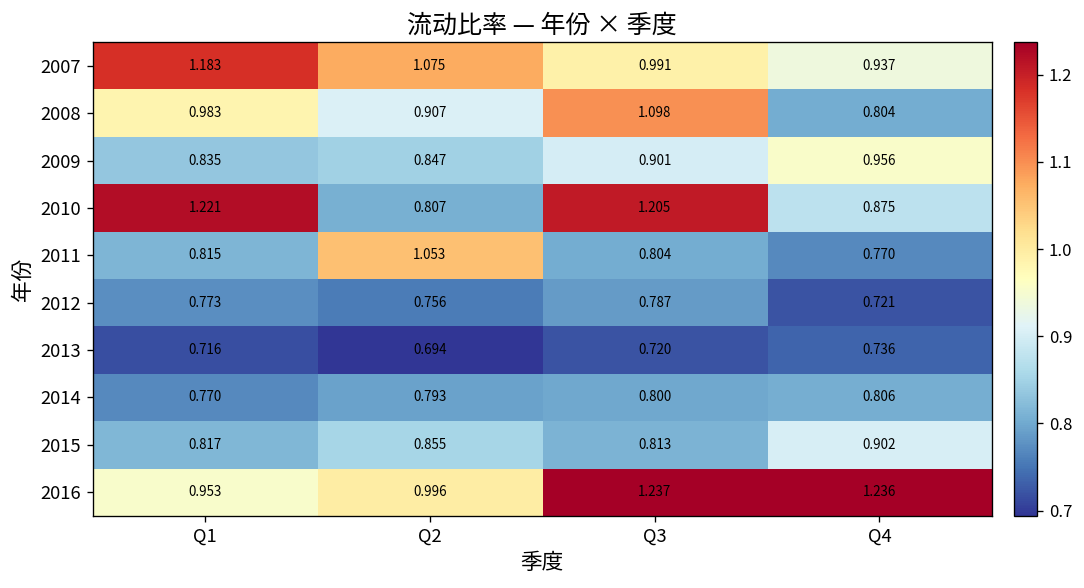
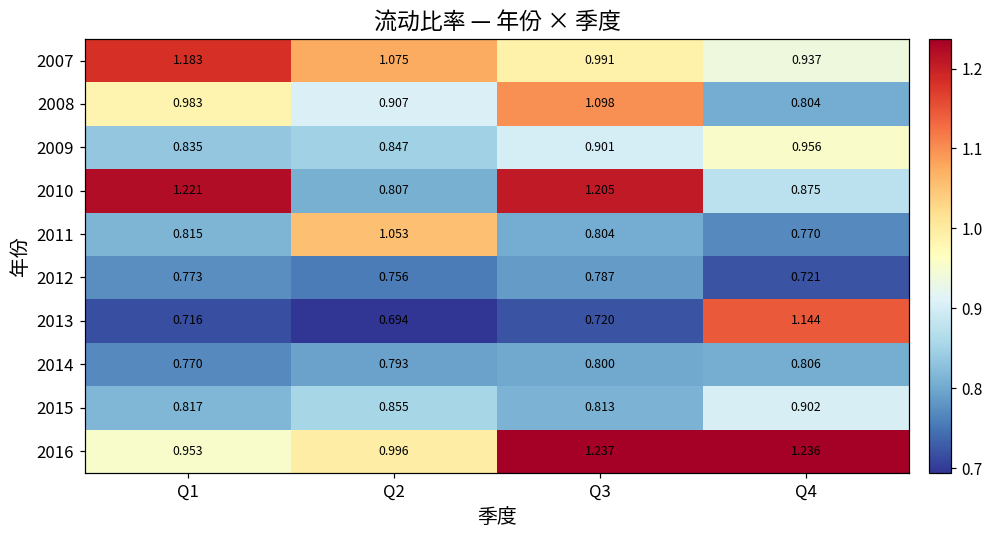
2013, Q4: 0.736 -> 1.144
